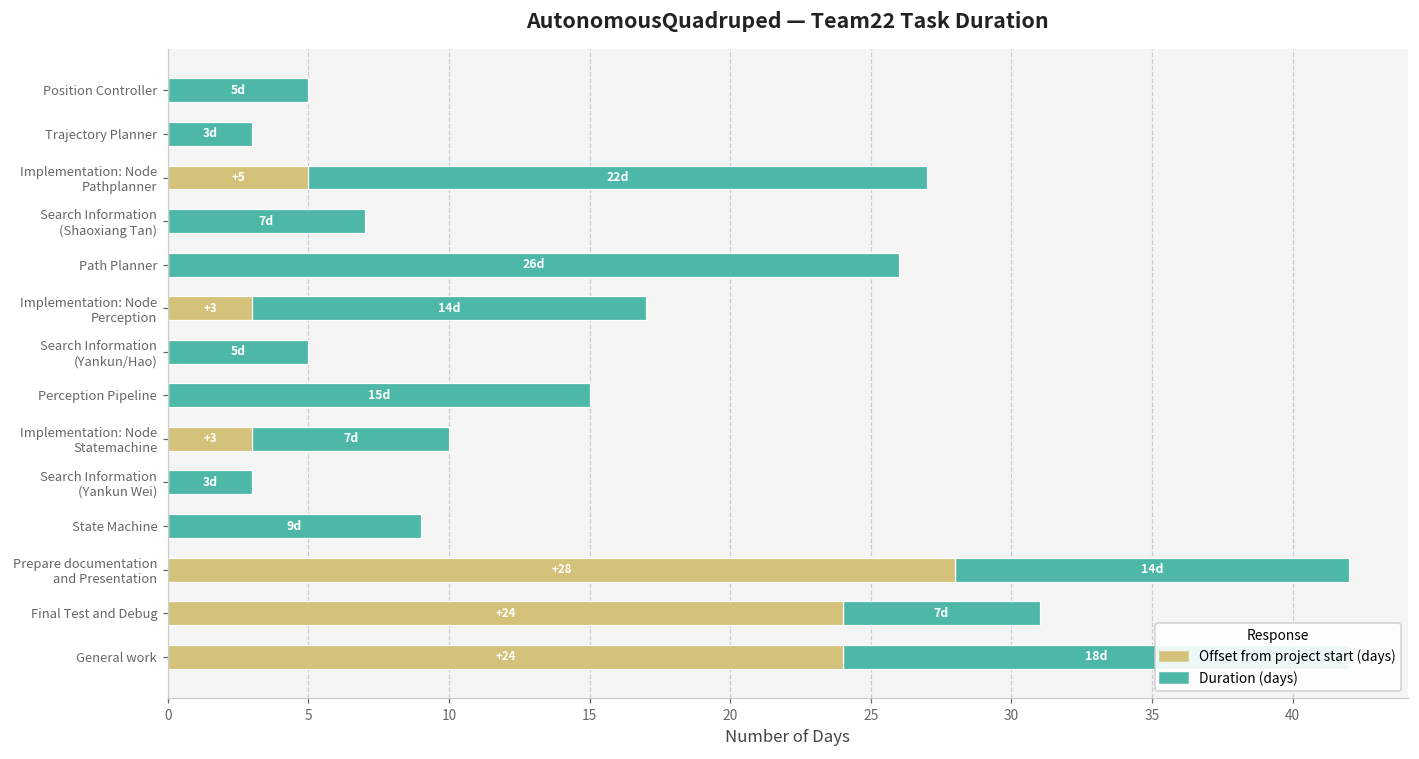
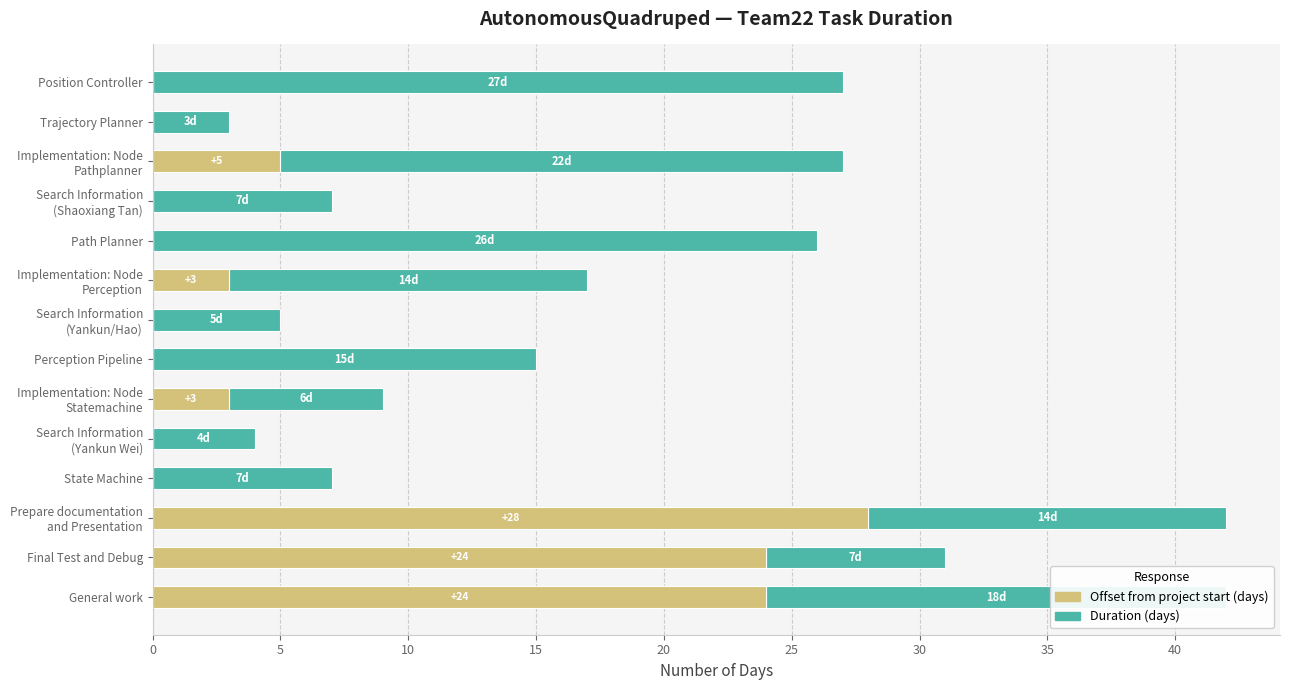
Duration (days), Position Controller: 5d -> 27d
Duration (days), Implementation: Node Statemachine: 7d -> 6d
Duration (days), Search Information (Yankun Wei): 3d -> 4d
Duration (days), State Machine: 9d -> 7d
